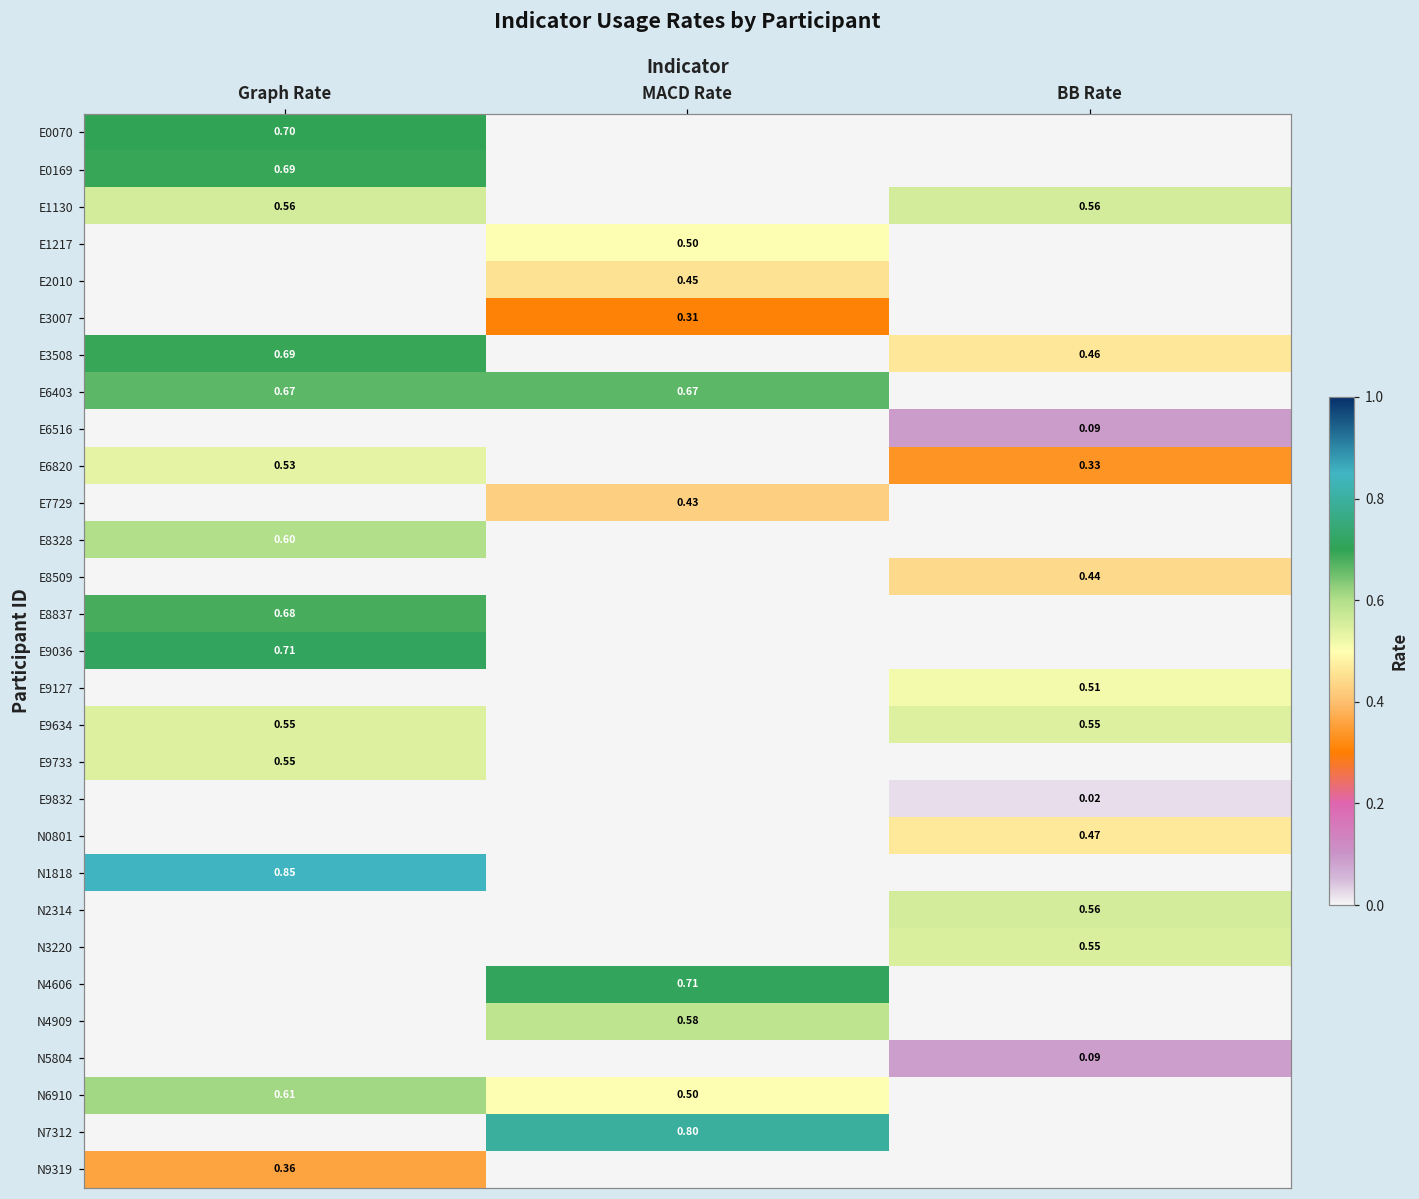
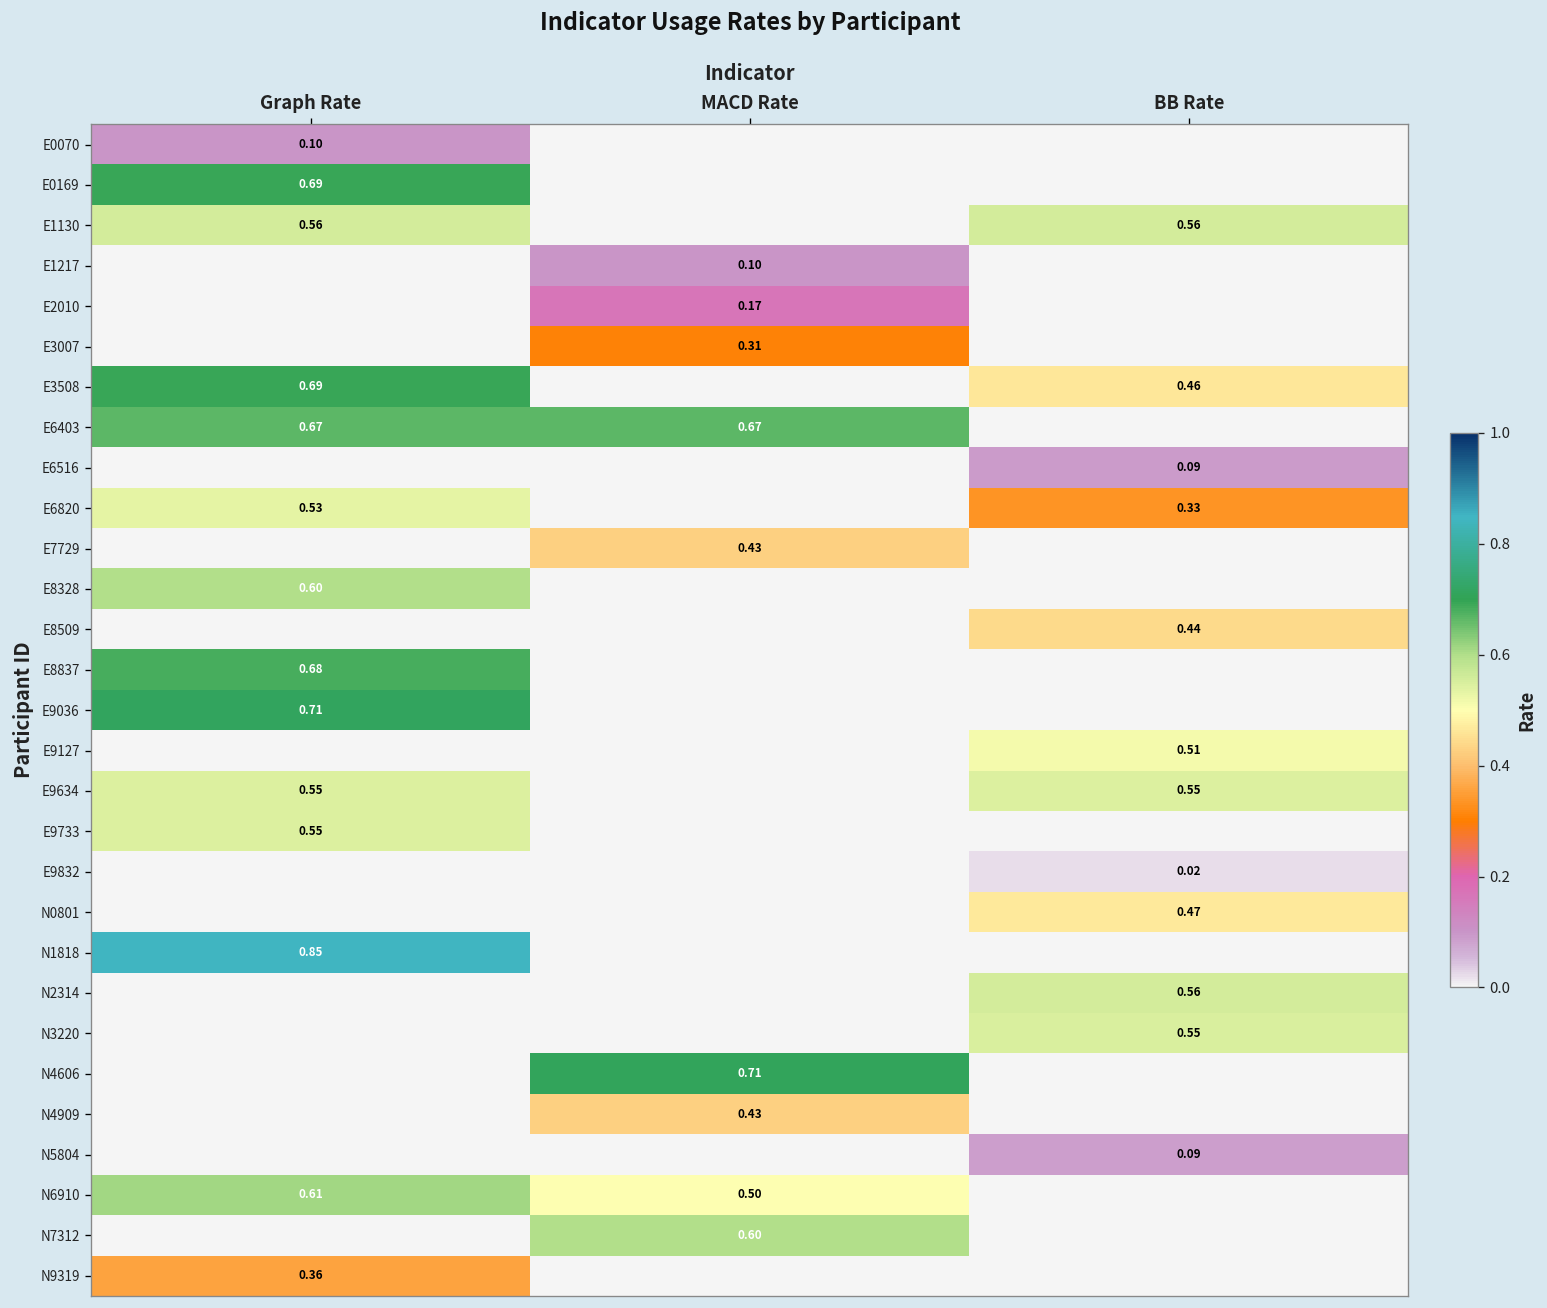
E0070, Graph Rate: 0.70 -> 0.10
E1217, MACD Rate: 0.50 -> 0.10
E2010, MACD Rate: 0.45 -> 0.17
N4909, MACD Rate: 0.58 -> 0.43
N7312, MACD Rate: 0.80 -> 0.60
